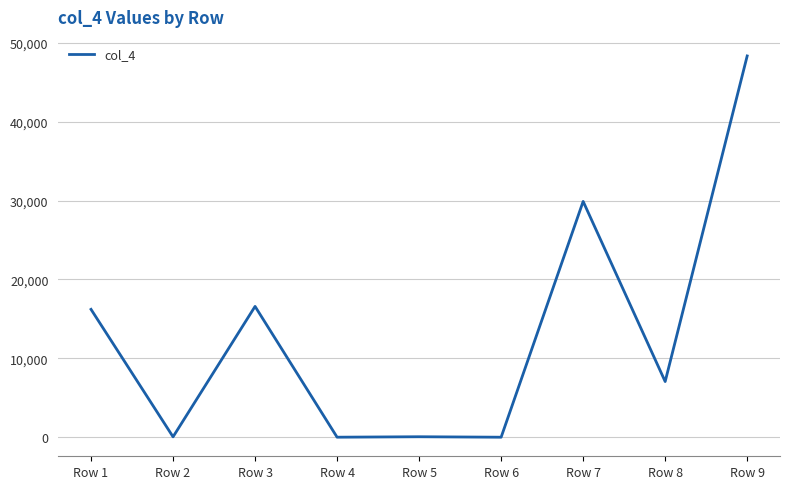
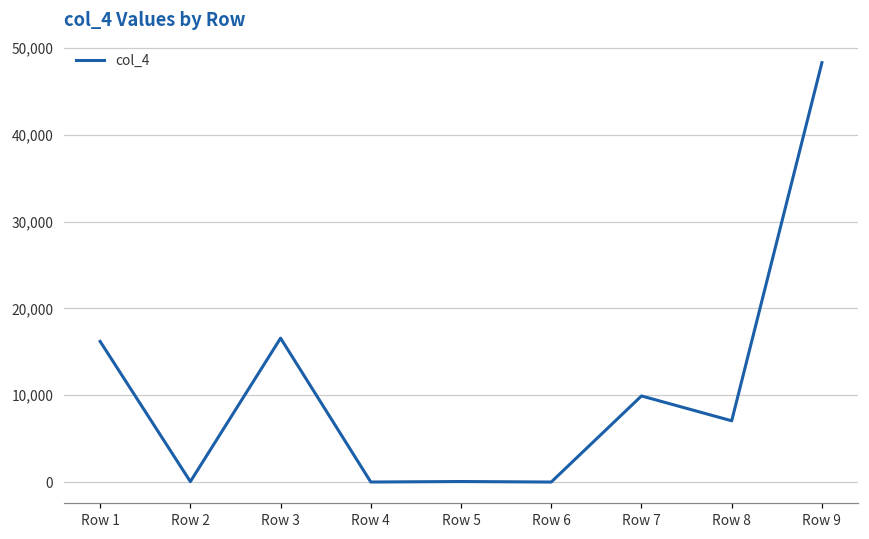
Row 7: 30,000 -> 10,000
